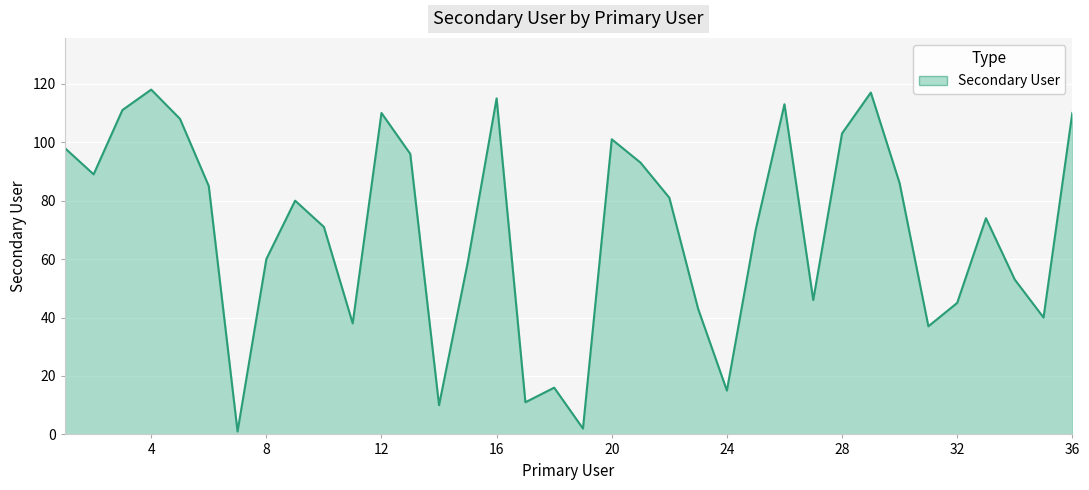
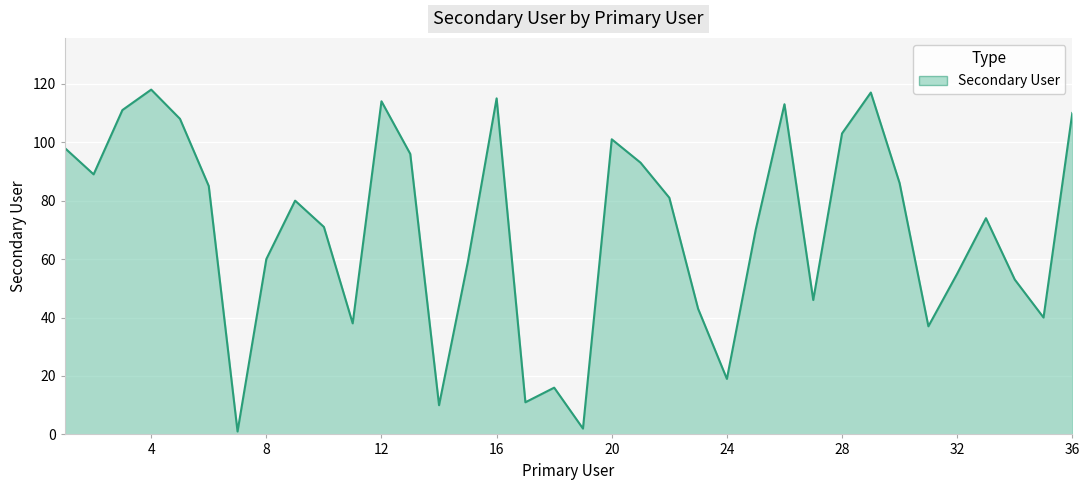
12: 110 -> 114
24: 15 -> 19
32: 45 -> 55
